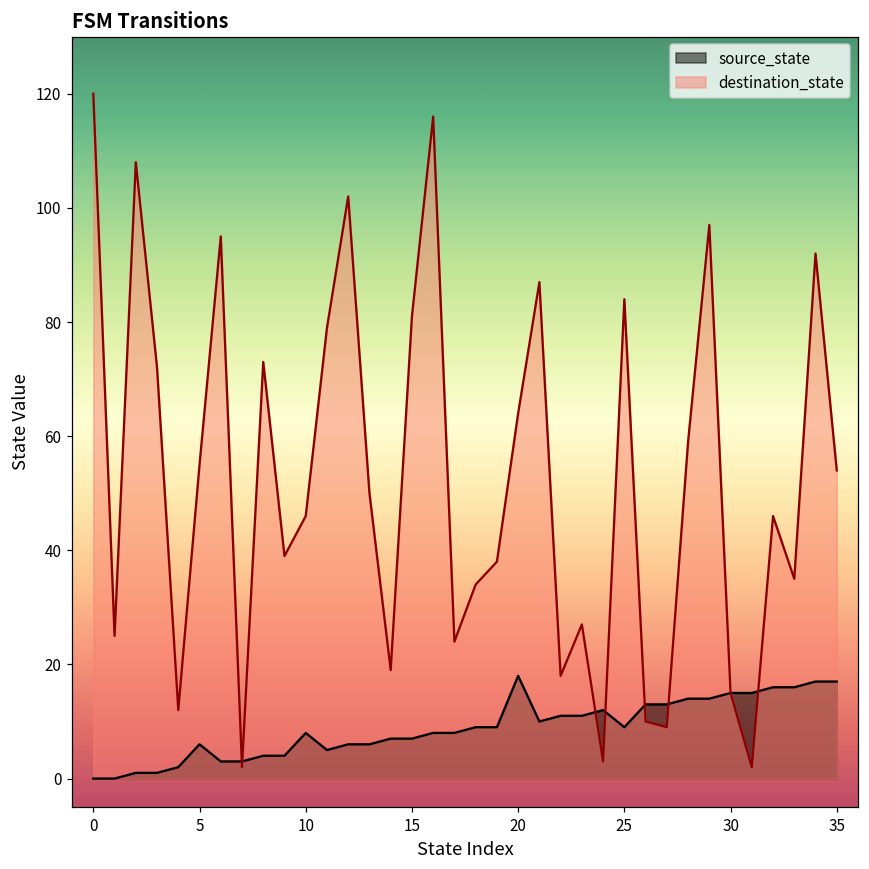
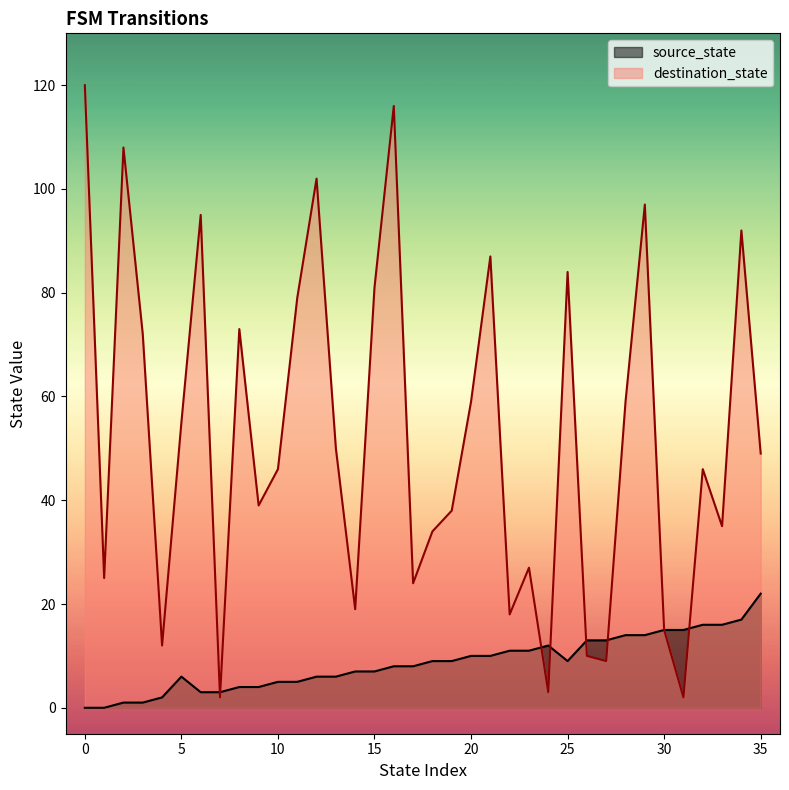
source_state, 10: 8 -> 5
source_state, 20: 18 -> 10
destination_state, 20: 64 -> 59
source_state, 35: 17 -> 22
destination_state, 35: 54 -> 49
